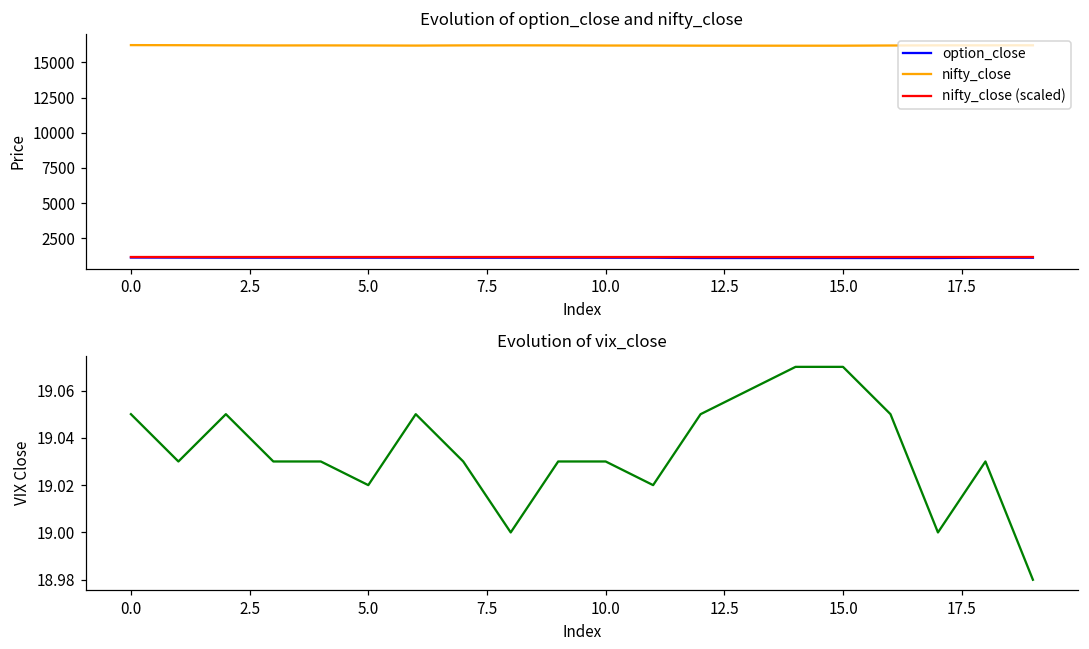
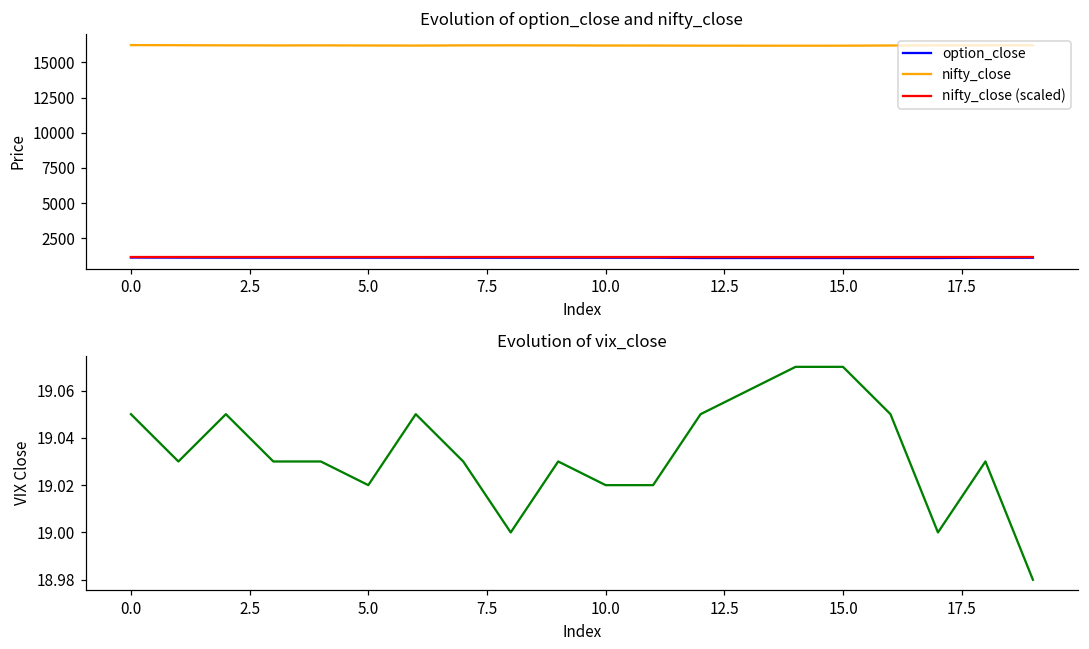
Evolution of vix_close, 10.0: 19.03 -> 19.02
